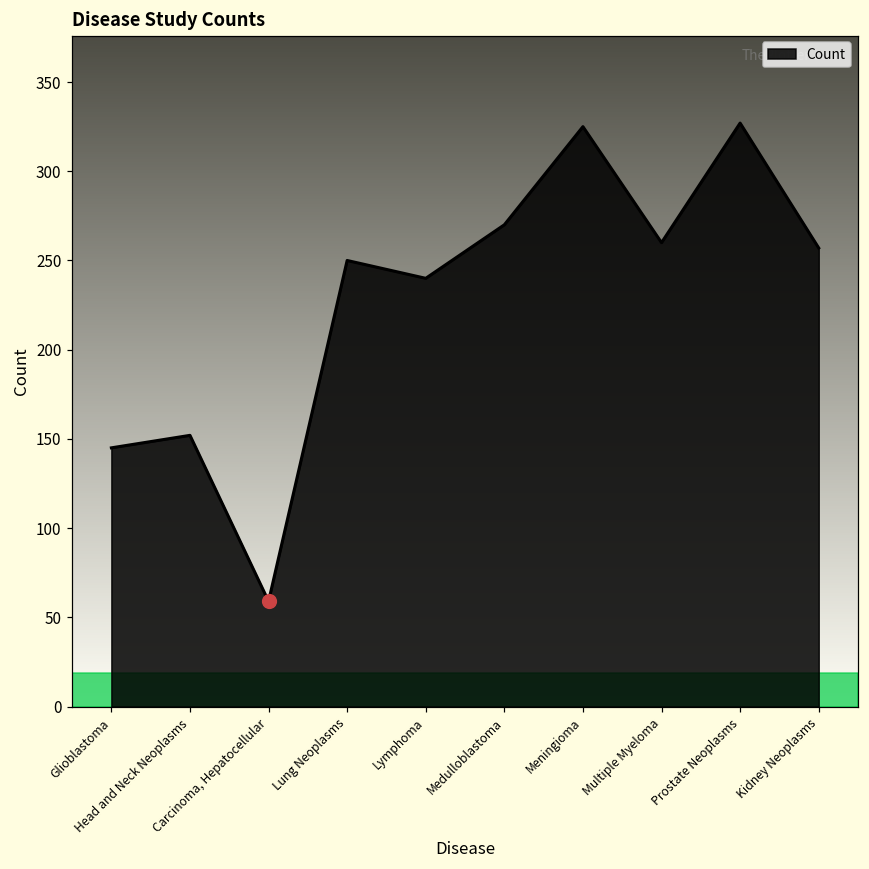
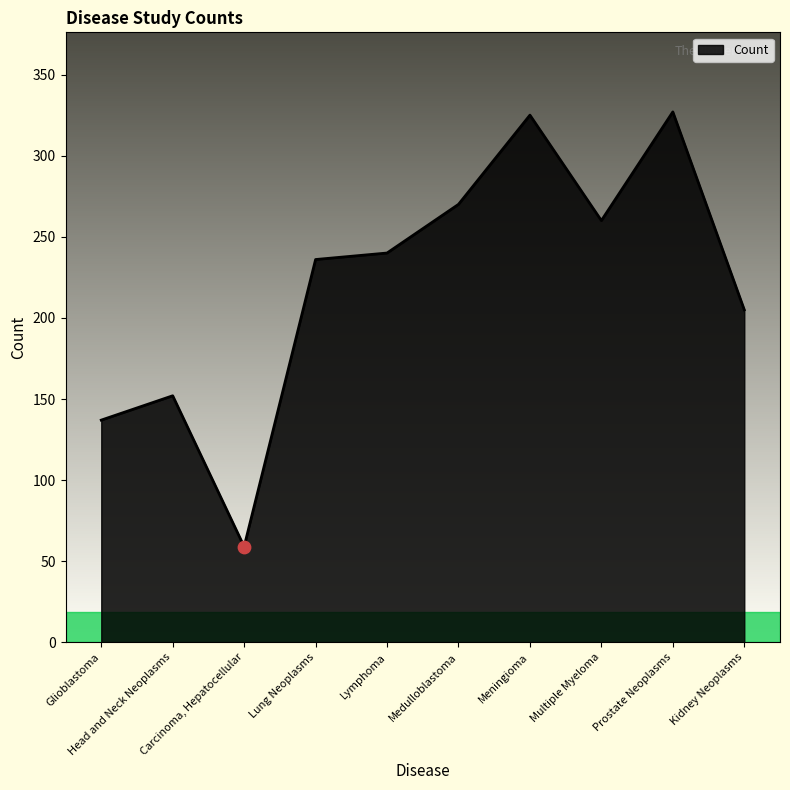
Count, Glioblastoma: 145 -> 137
Count, Lung Neoplasms: 250 -> 236
Count, Kidney Neoplasms: 257 -> 205
